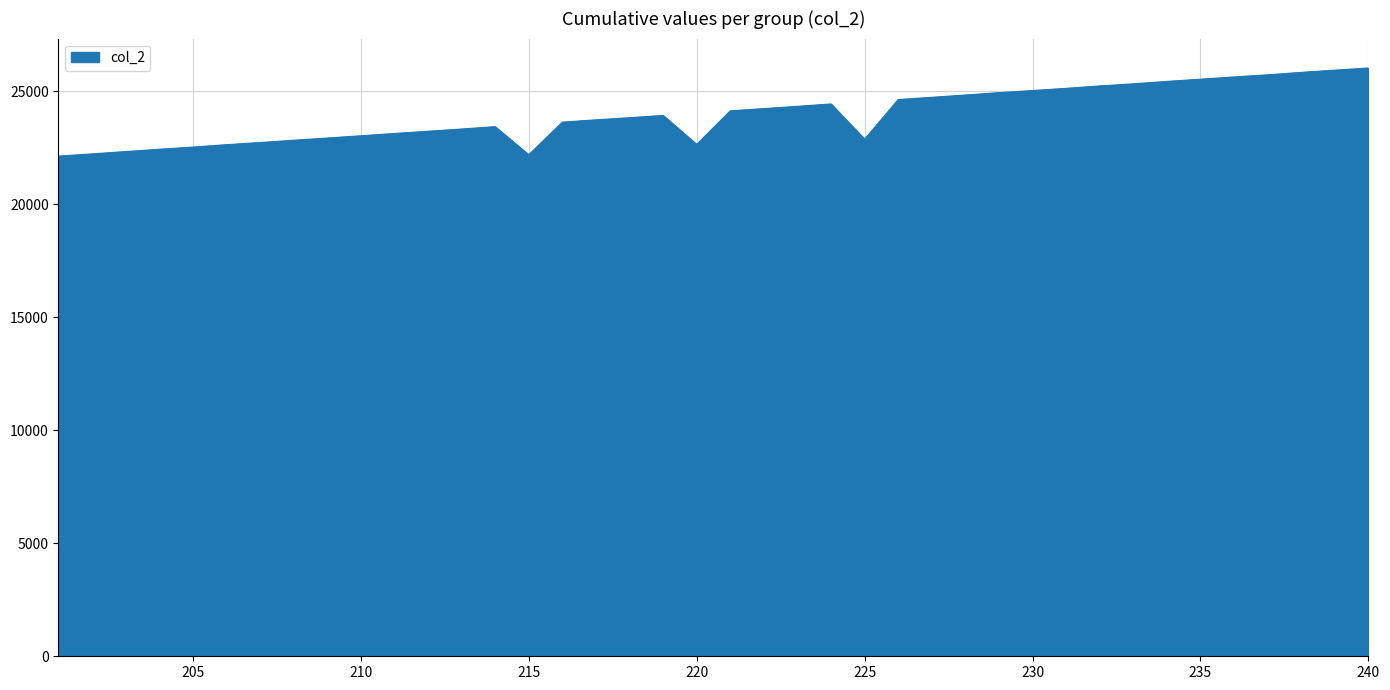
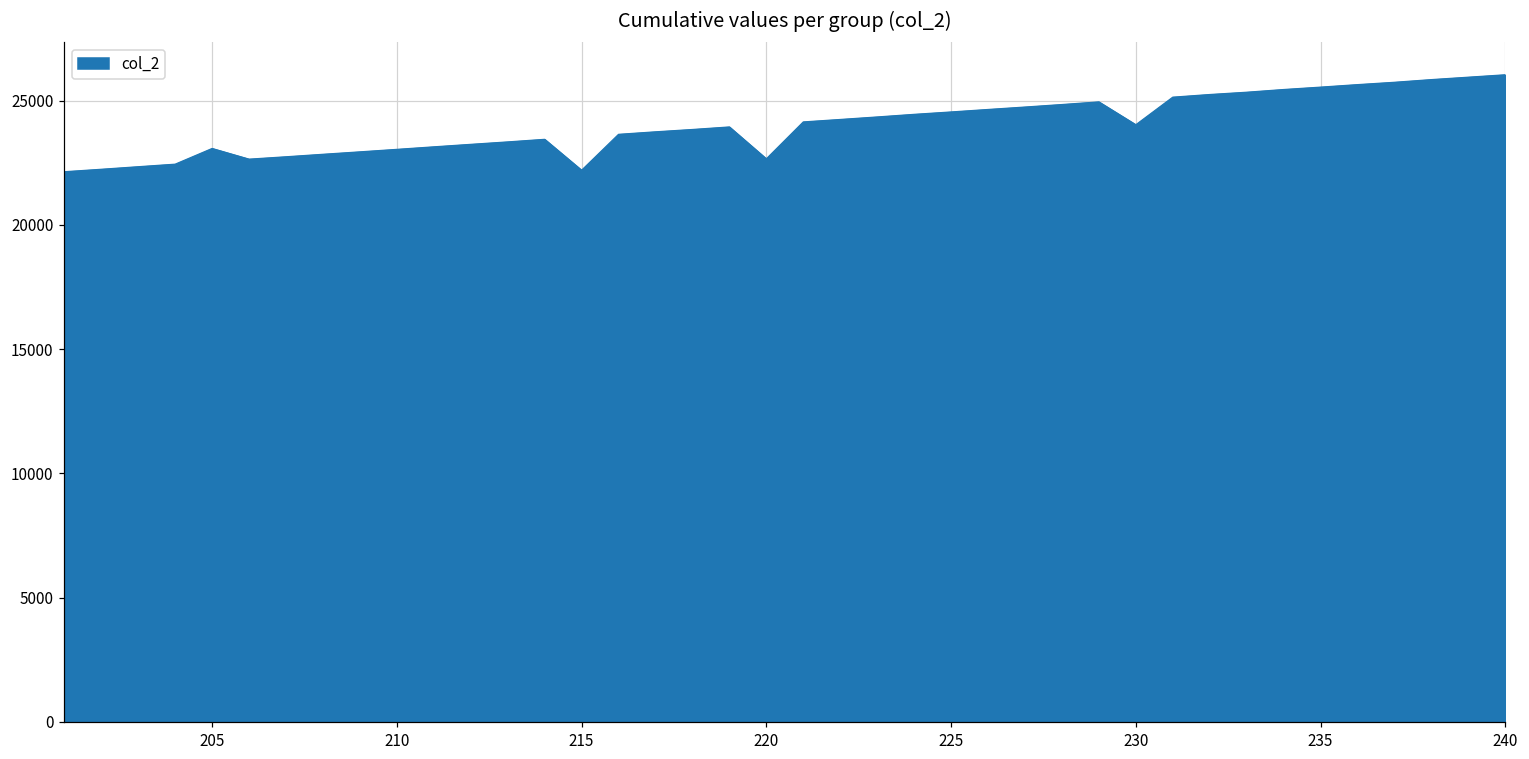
205: 22500 -> 23100
225: 22900 -> 24500
230: 25000 -> 24000
